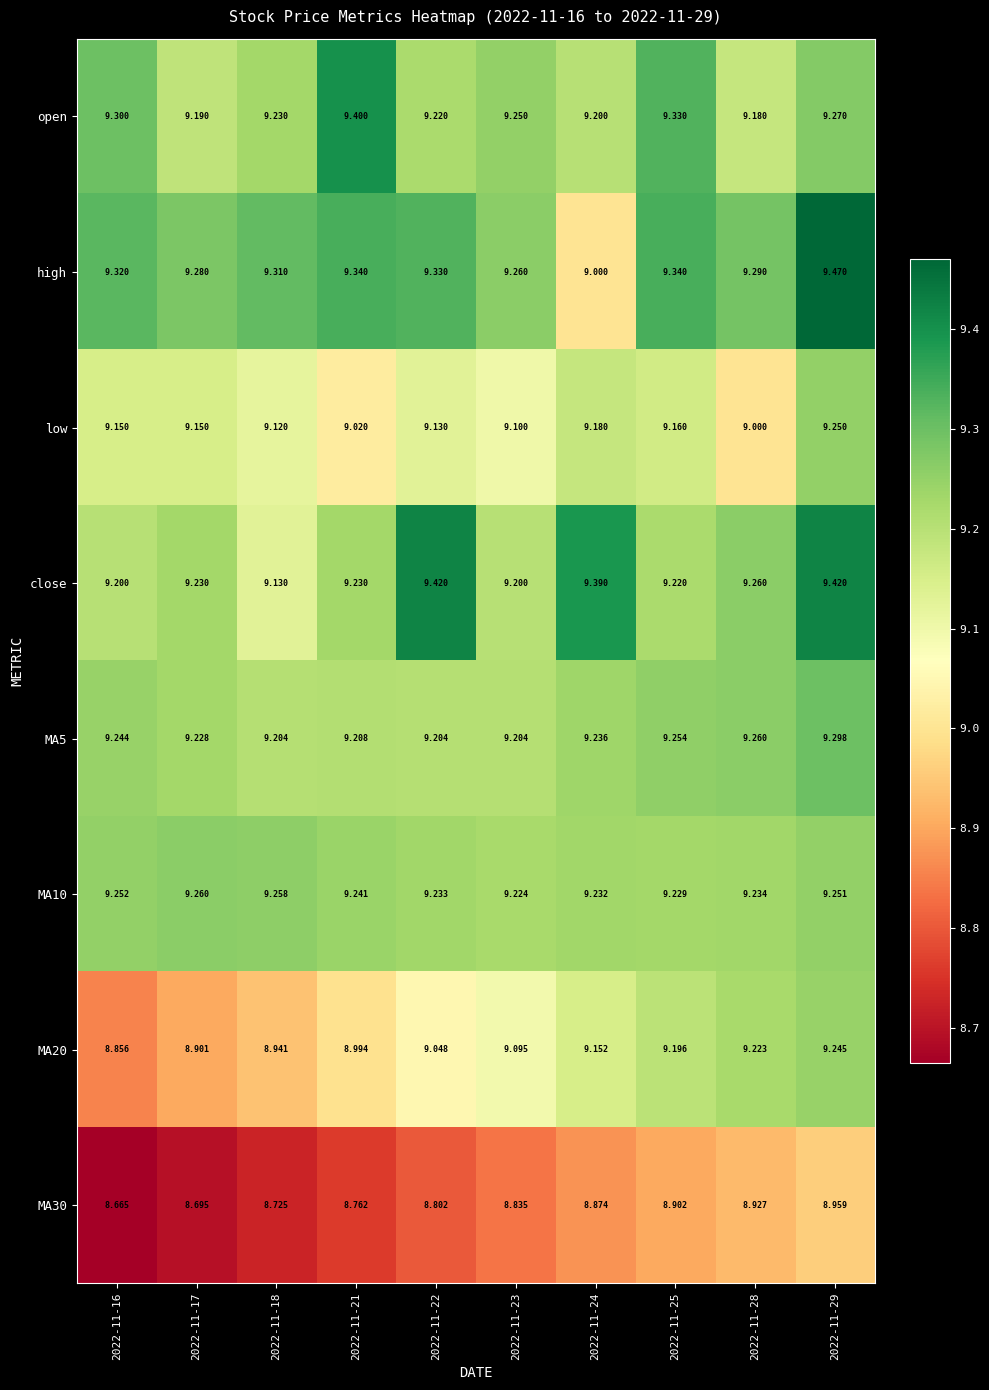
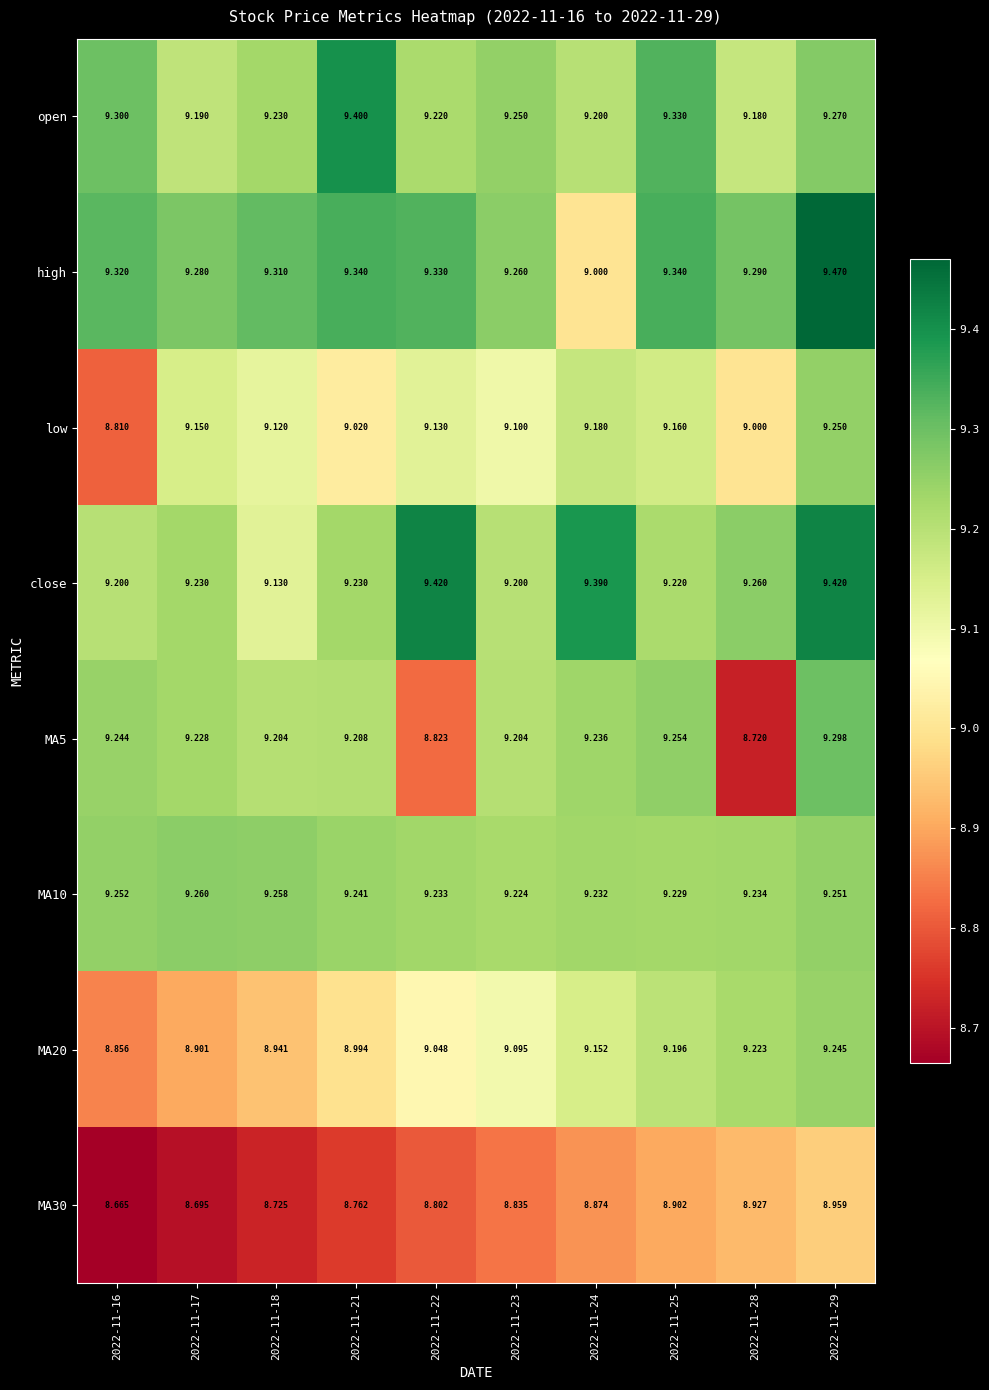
low, 2022-11-16: 9.150 -> 8.810
MA5, 2022-11-22: 9.204 -> 8.823
MA5, 2022-11-28: 9.260 -> 8.720
